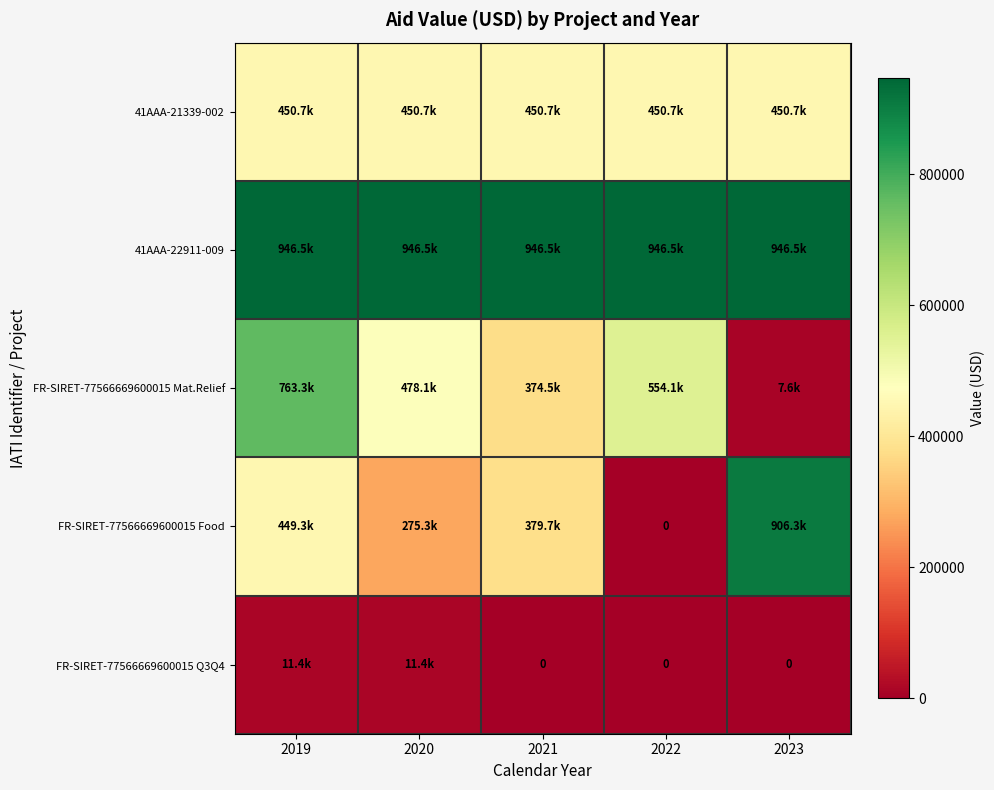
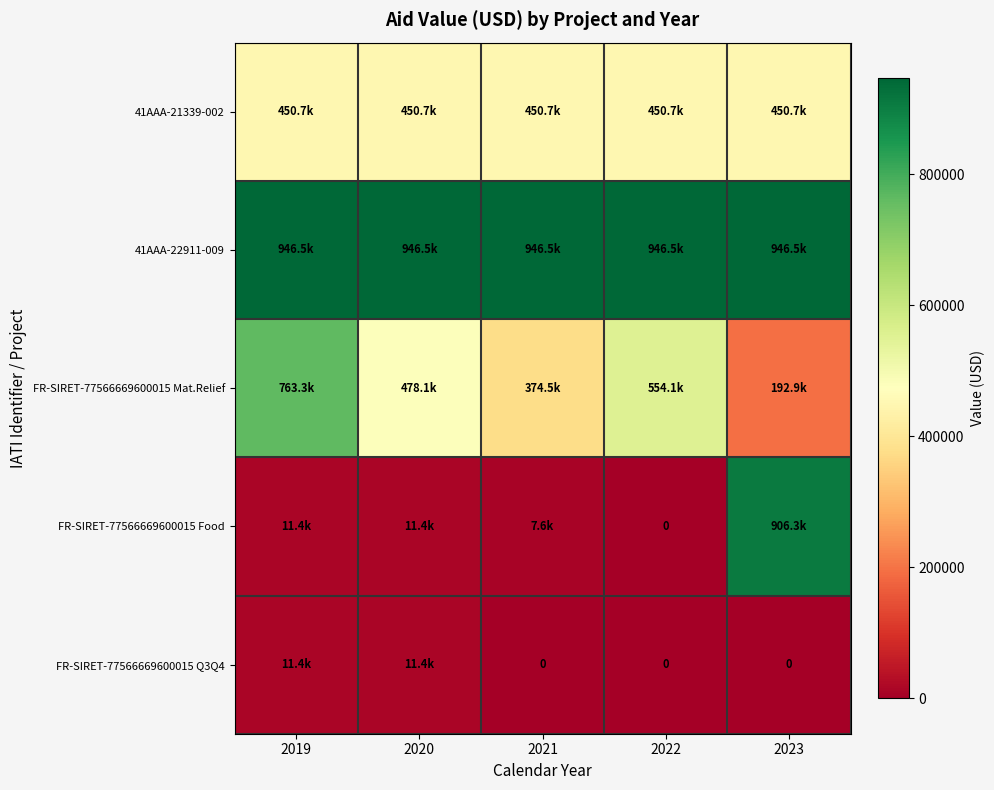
FR-SIRET-77566669600015 Mat.Relief, 2023: 7.6k -> 192.9k
FR-SIRET-77566669600015 Food, 2019: 449.3k -> 11.4k
FR-SIRET-77566669600015 Food, 2020: 275.3k -> 11.4k
FR-SIRET-77566669600015 Food, 2021: 379.7k -> 7.6k
